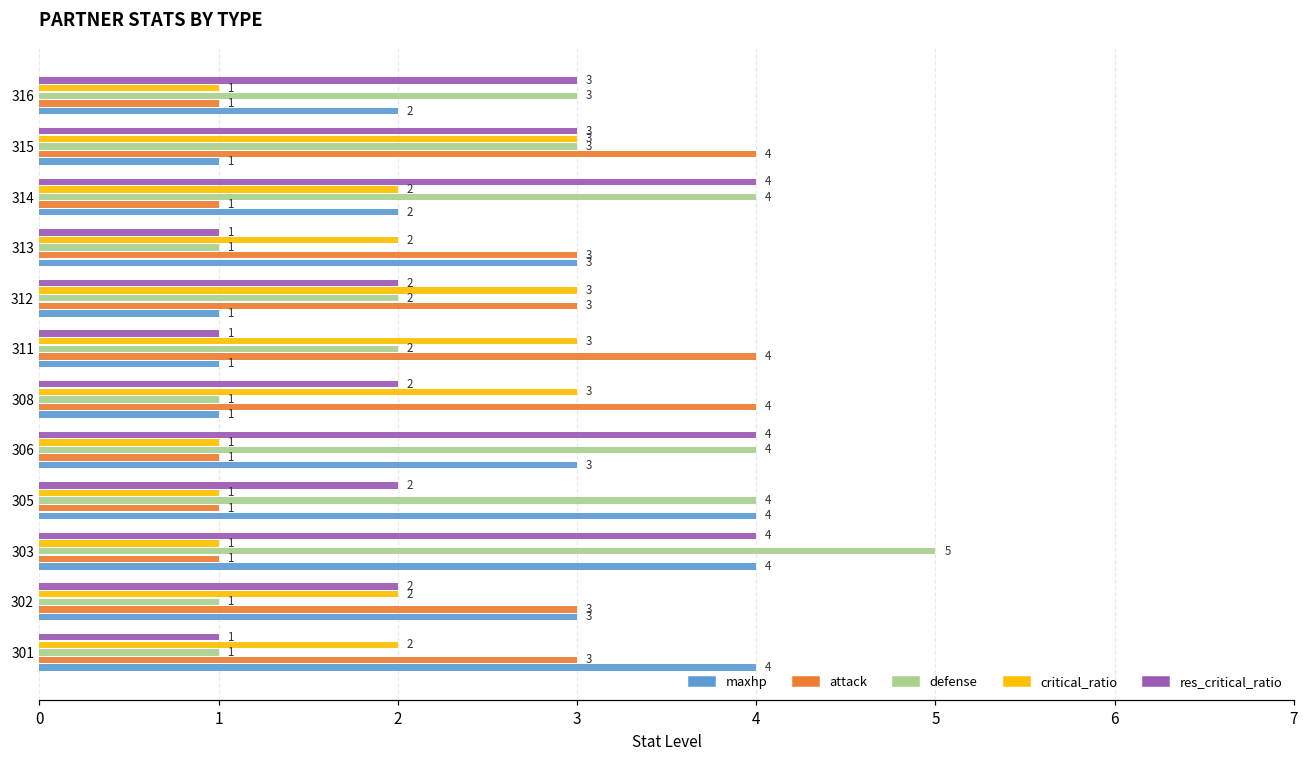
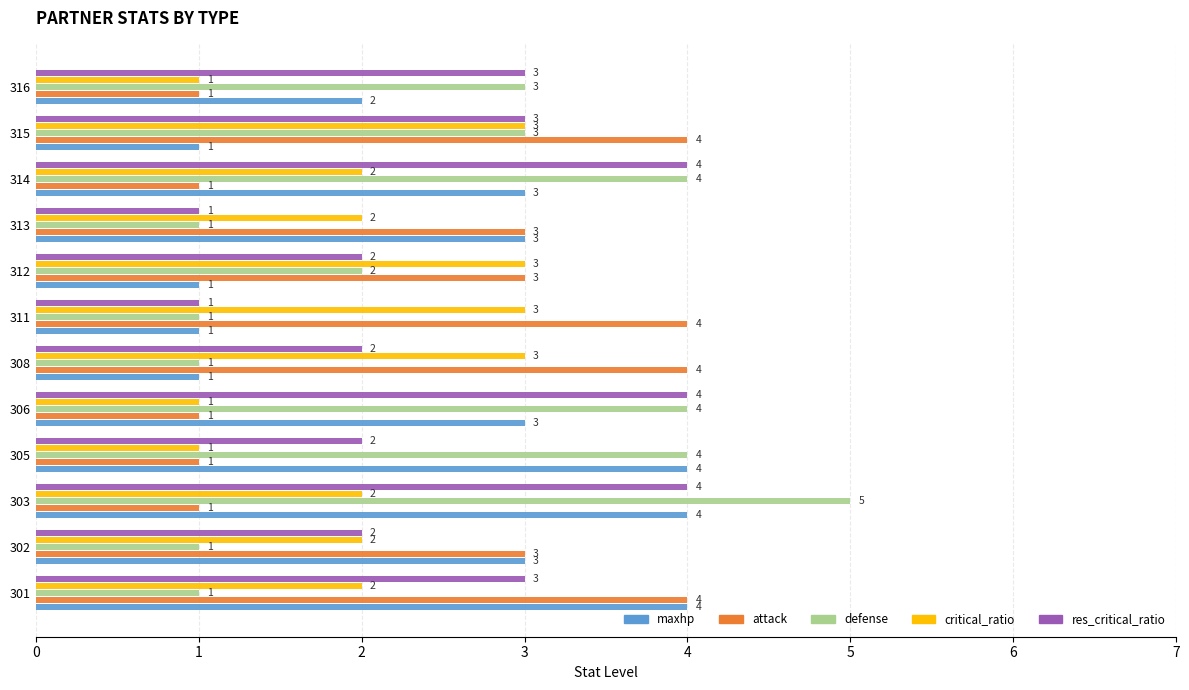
maxhp, 314: 2 -> 3
defense, 311: 2 -> 1
critical_ratio, 303: 1 -> 2
res_critical_ratio, 301: 1 -> 3
attack, 301: 3 -> 4
